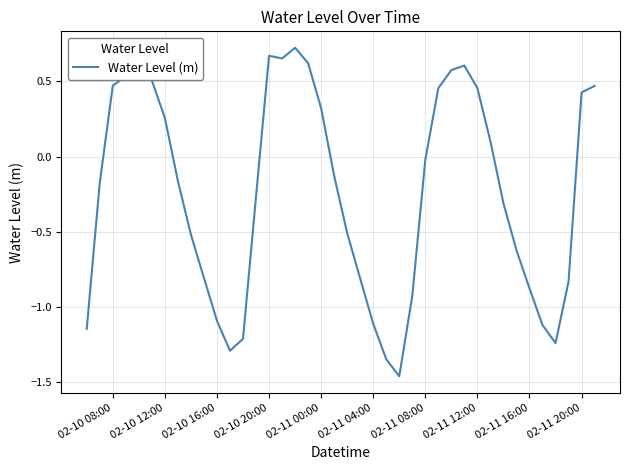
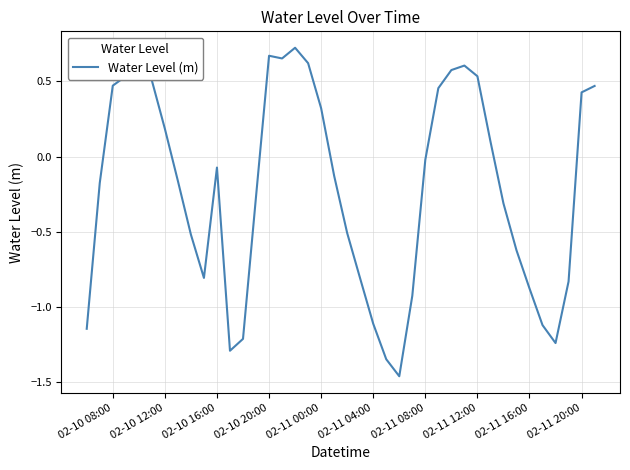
02-10 12:00: 0.26 -> 0.19
02-10 16:00: -1.09 -> -0.07
02-11 12:00: 0.46 -> 0.54
